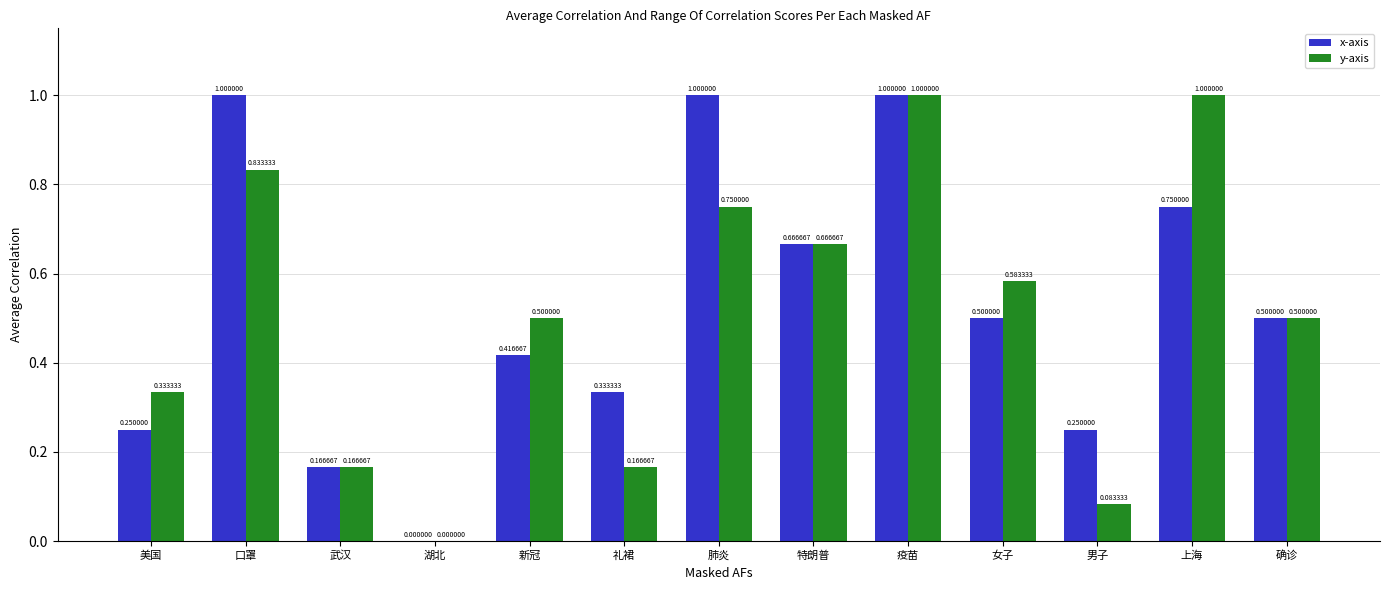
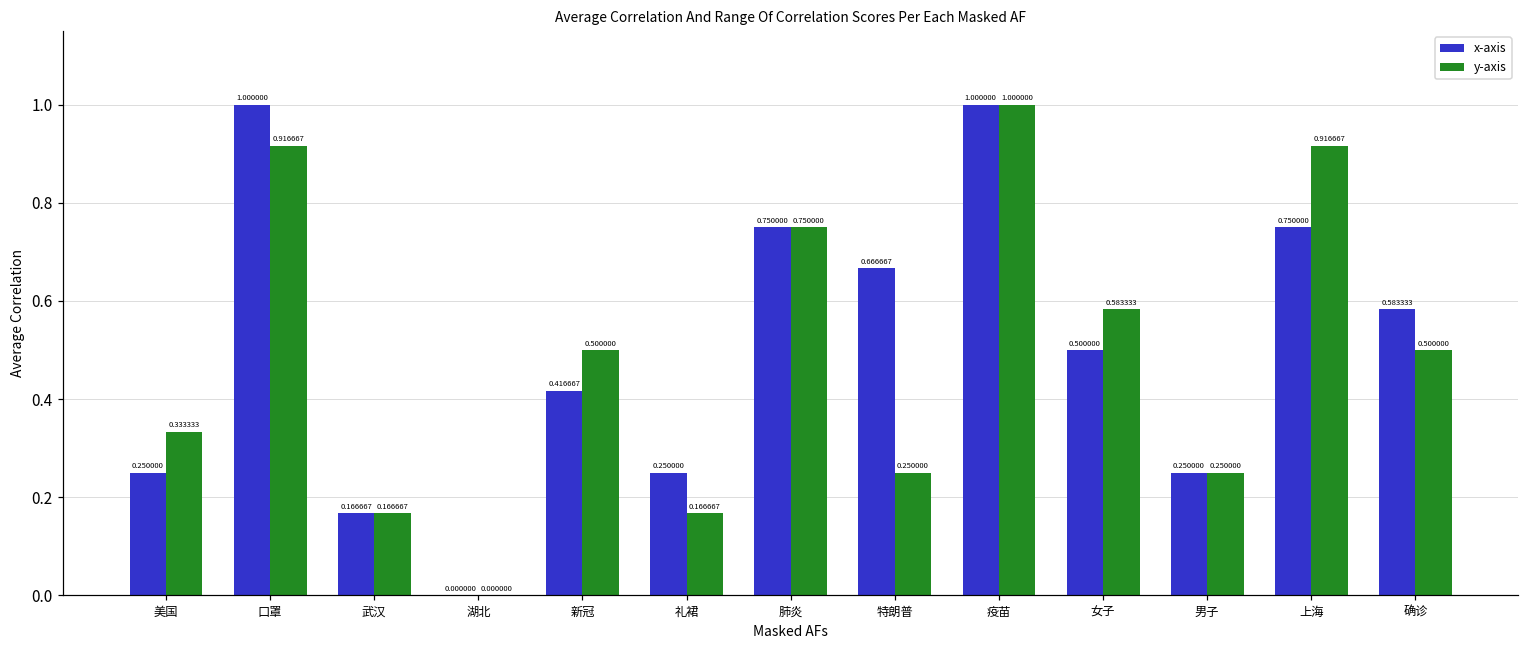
y-axis, 口罩: 0.833333 -> 0.916667
x-axis, 礼裙: 0.333333 -> 0.250000
x-axis, 肺炎: 1.000000 -> 0.750000
y-axis, 特朗普: 0.666667 -> 0.250000
y-axis, 男子: 0.083333 -> 0.250000
y-axis, 上海: 1.000000 -> 0.916667
x-axis, 确诊: 0.500000 -> 0.583333
